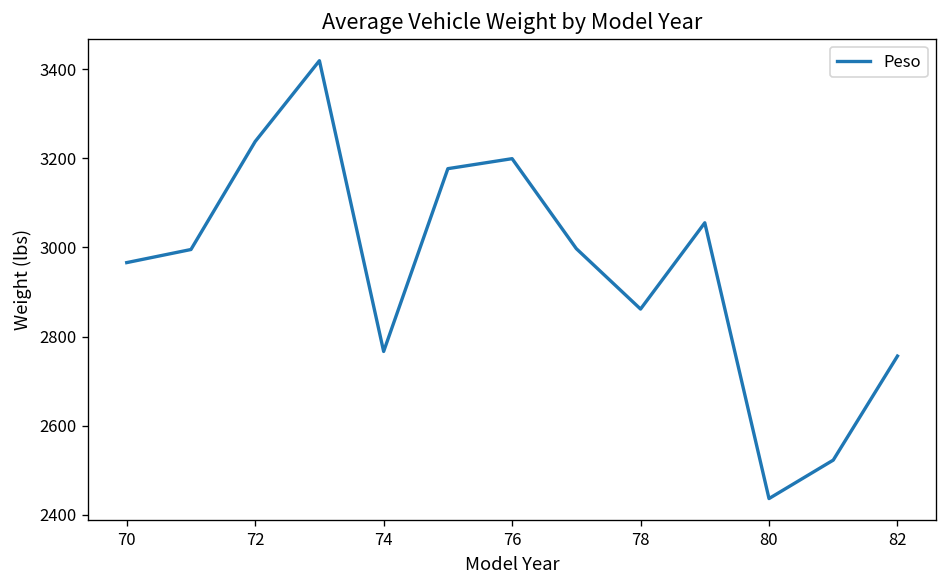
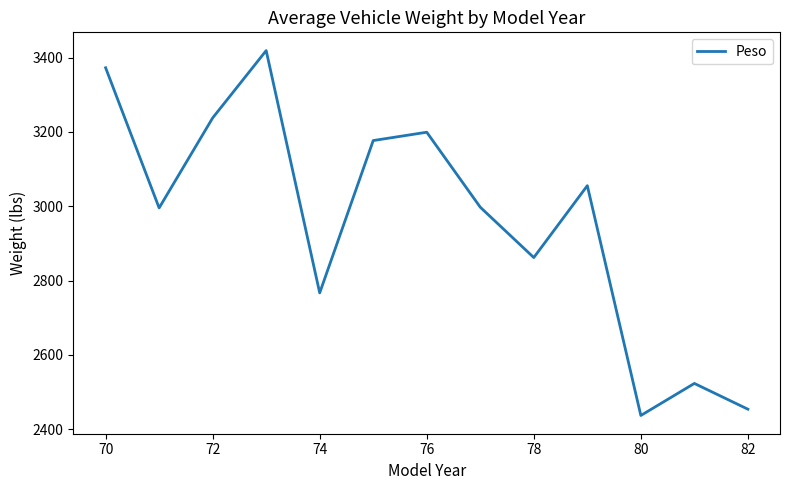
70: 2970 -> 3370
82: 2760 -> 2450
